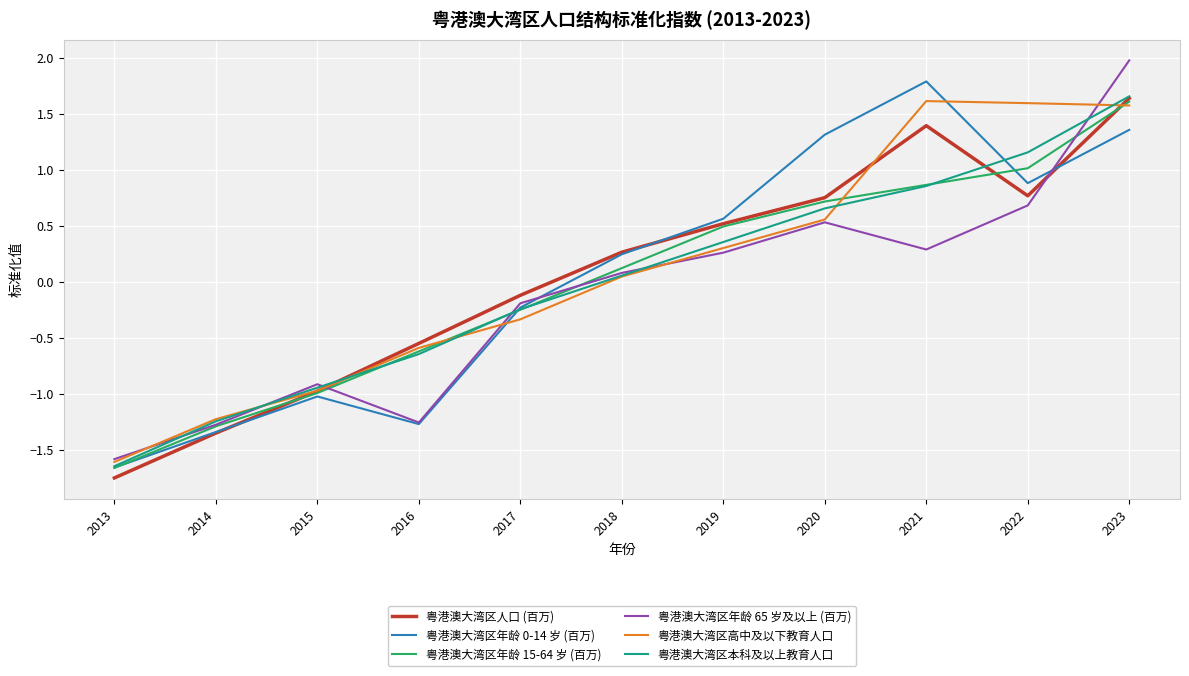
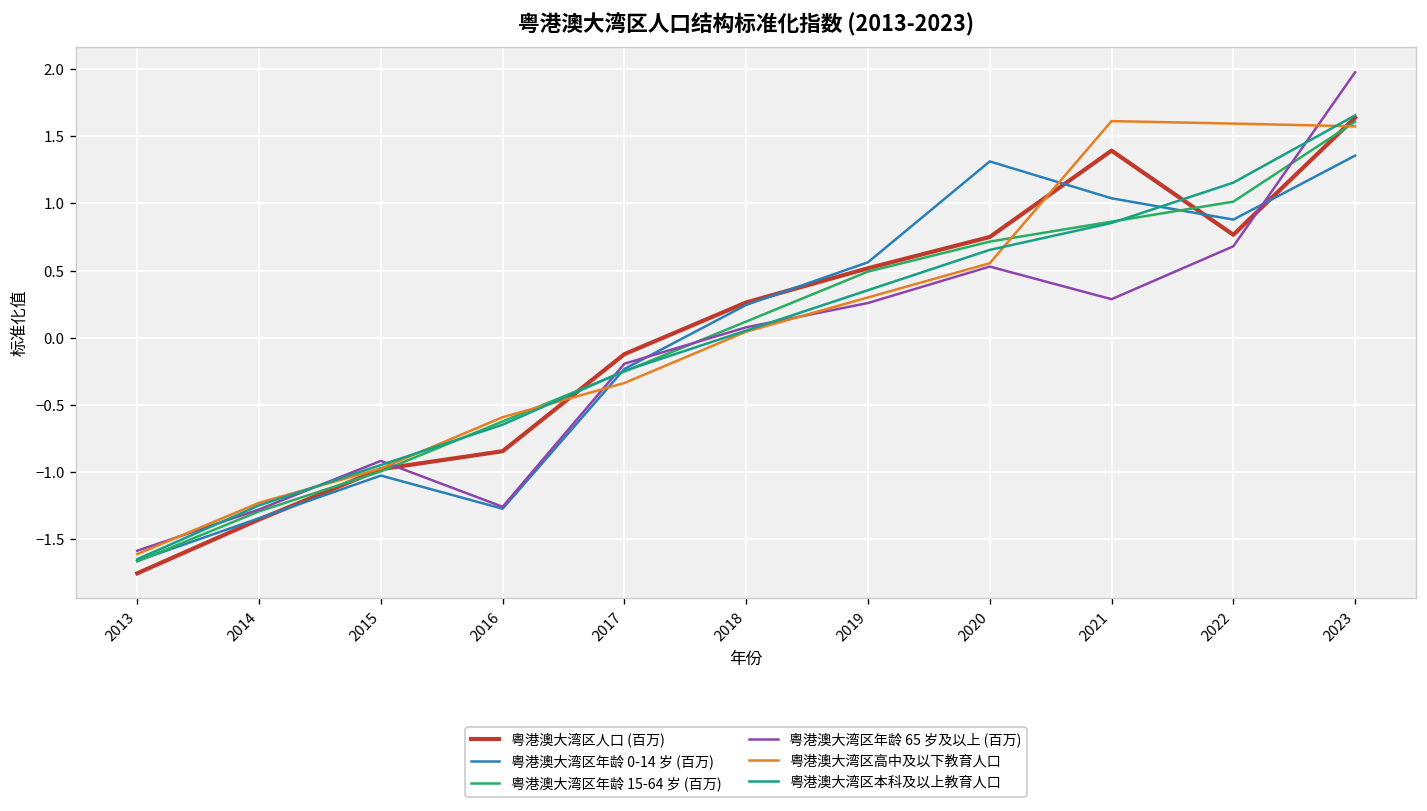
粤港澳大湾区人口 (百万), 2016: -0.55 -> -0.84
粤港澳大湾区年龄 0-14 岁 (百万), 2021: 1.79 -> 1.04
